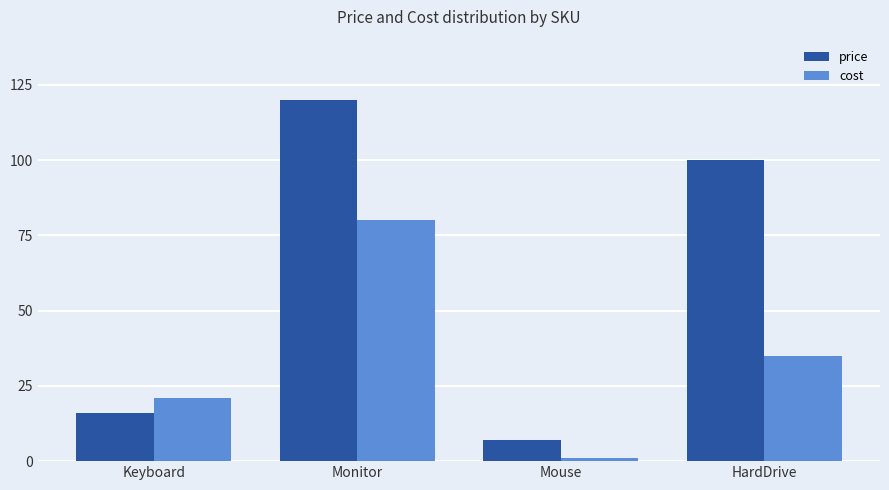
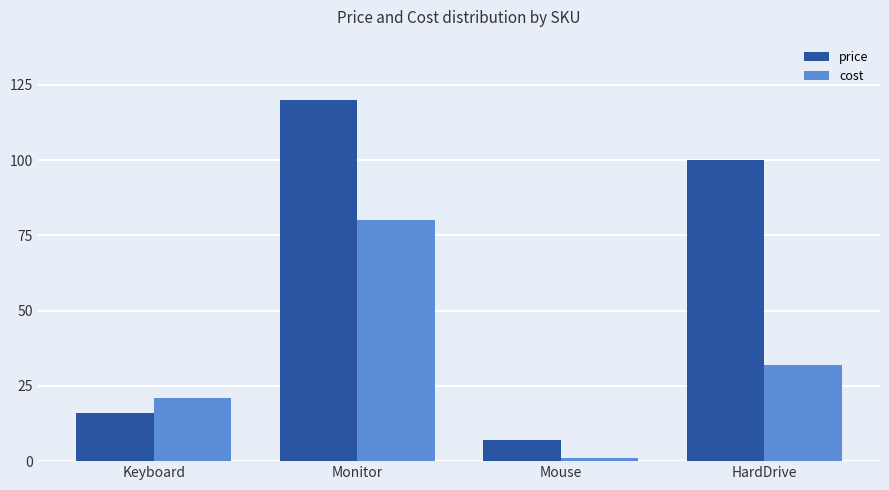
cost, HardDrive: 35 -> 32
